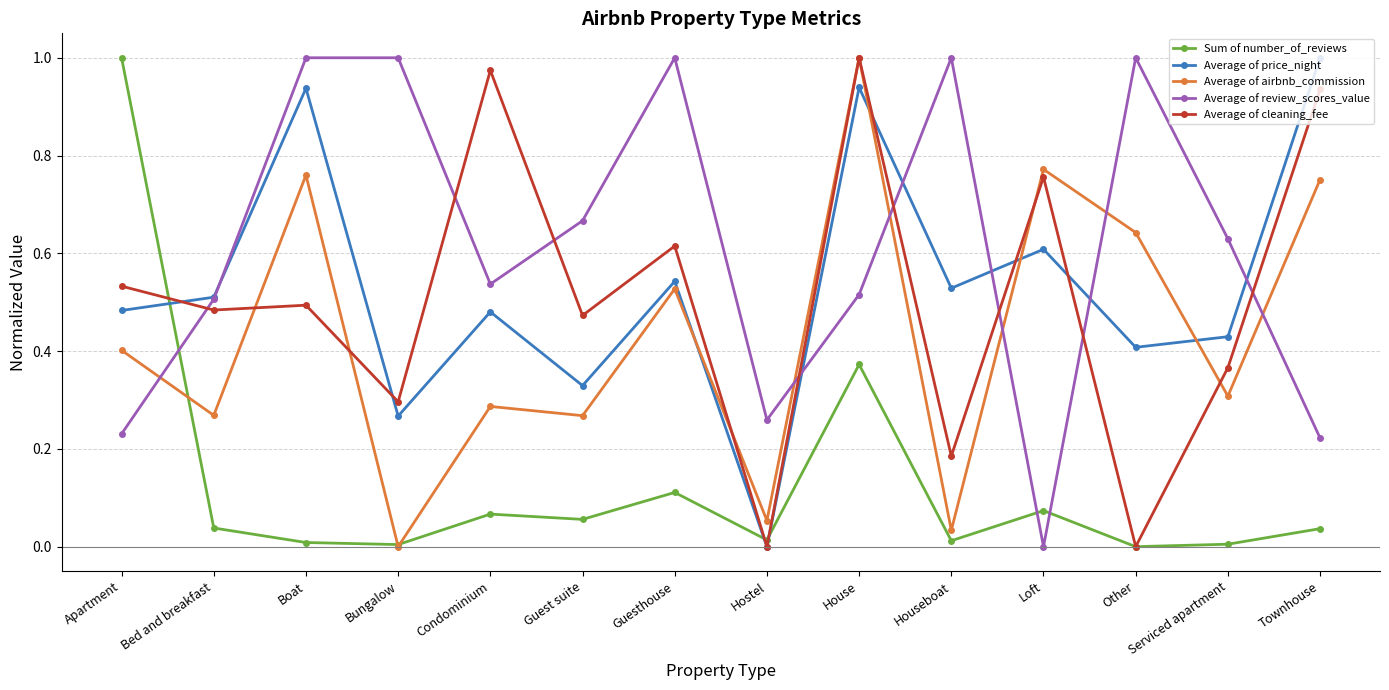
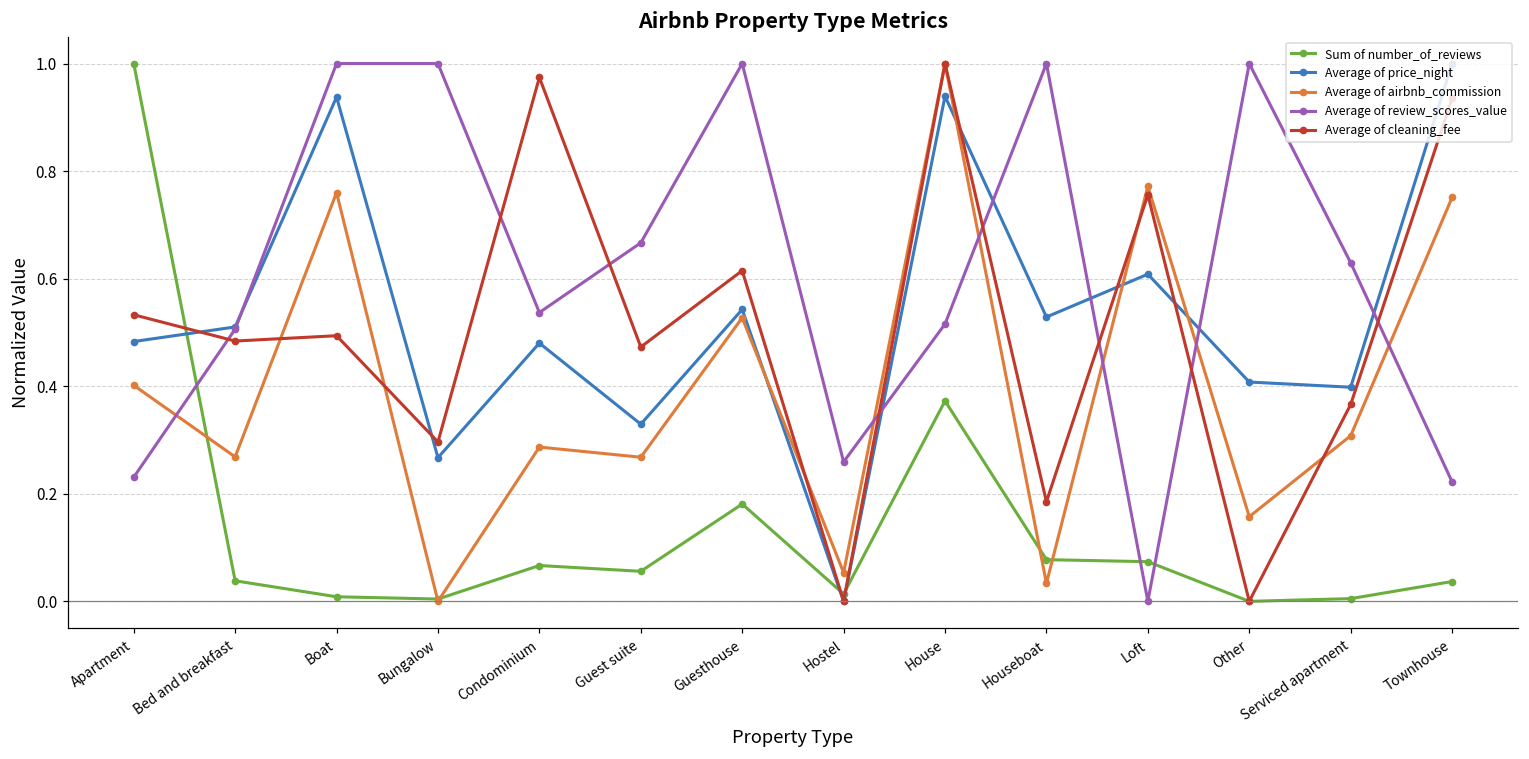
Sum of number_of_reviews, Guesthouse: 0.11 -> 0.18
Sum of number_of_reviews, Houseboat: 0.01 -> 0.08
Average of airbnb_commission, Other: 0.64 -> 0.16
Average of price_night, Serviced apartment: 0.43 -> 0.40
